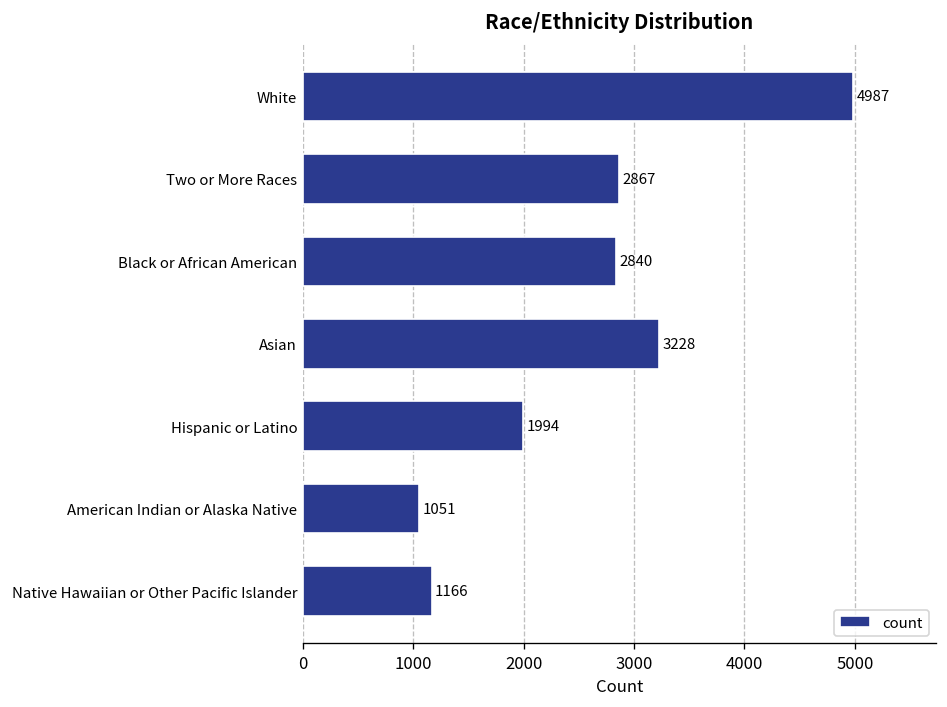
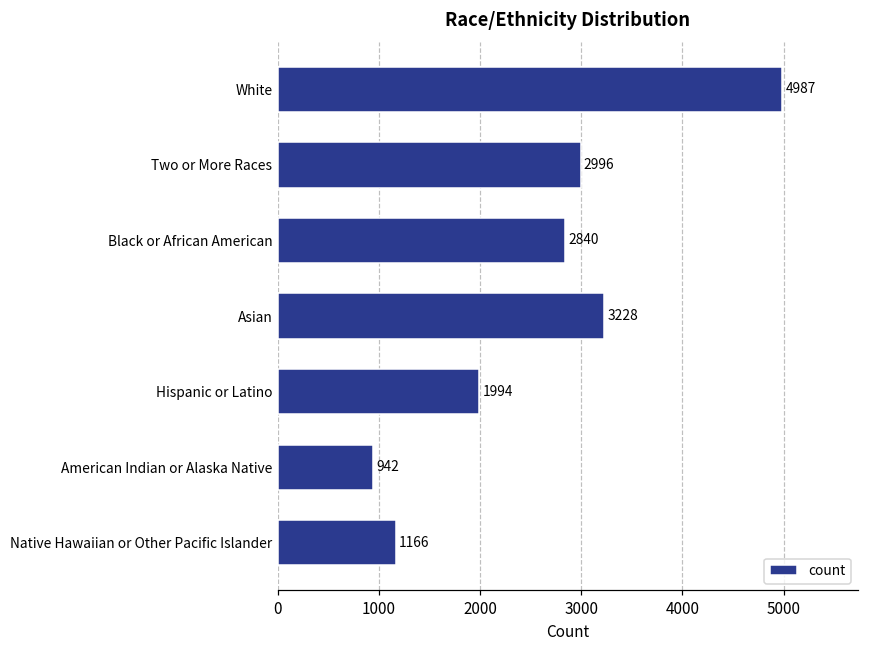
Two or More Races: 2867 -> 2996
American Indian or Alaska Native: 1051 -> 942
